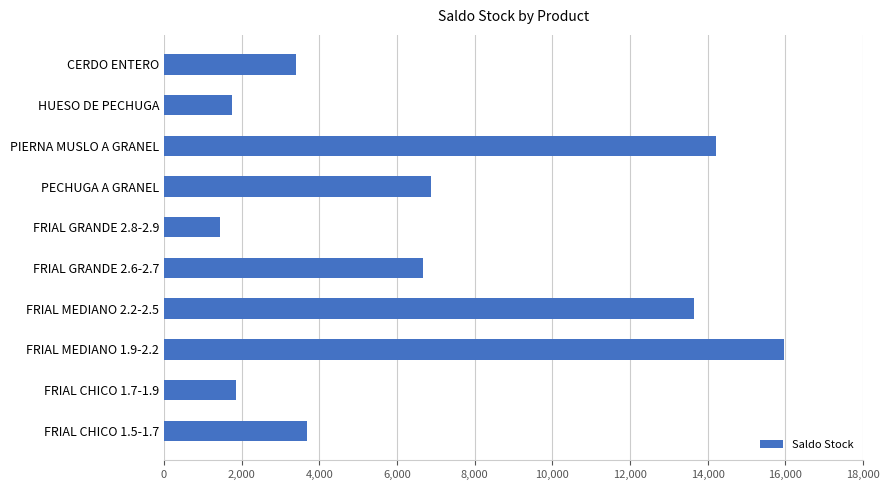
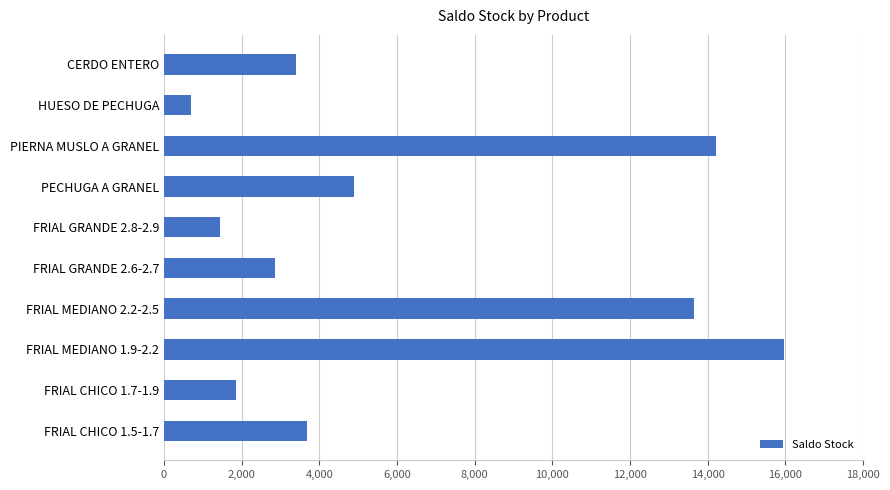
HUESO DE PECHUGA: 1,800 -> 700
PECHUGA A GRANEL: 6,900 -> 4,900
FRIAL GRANDE 2.6-2.7: 6,700 -> 2,800
